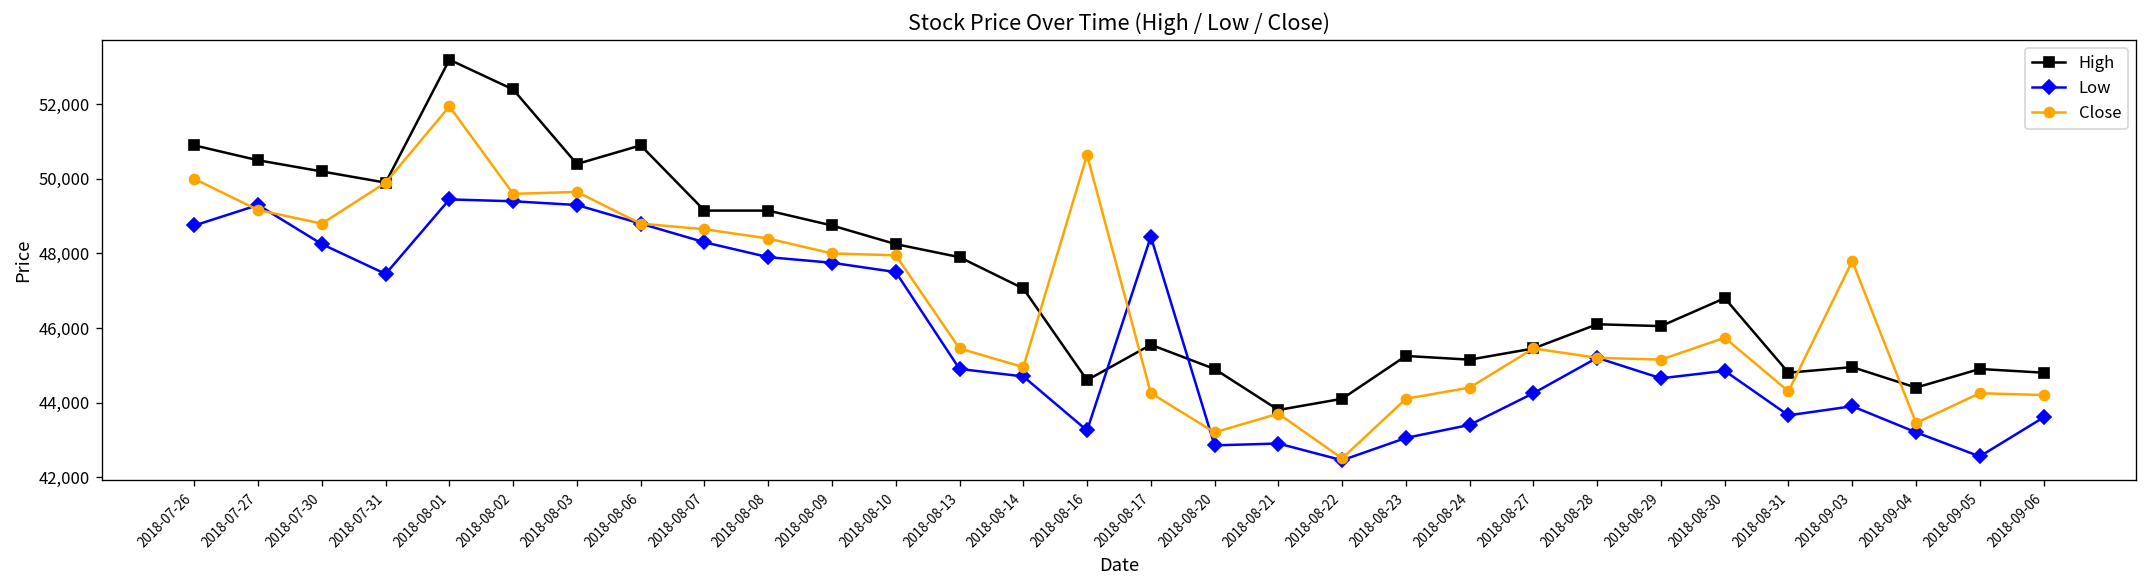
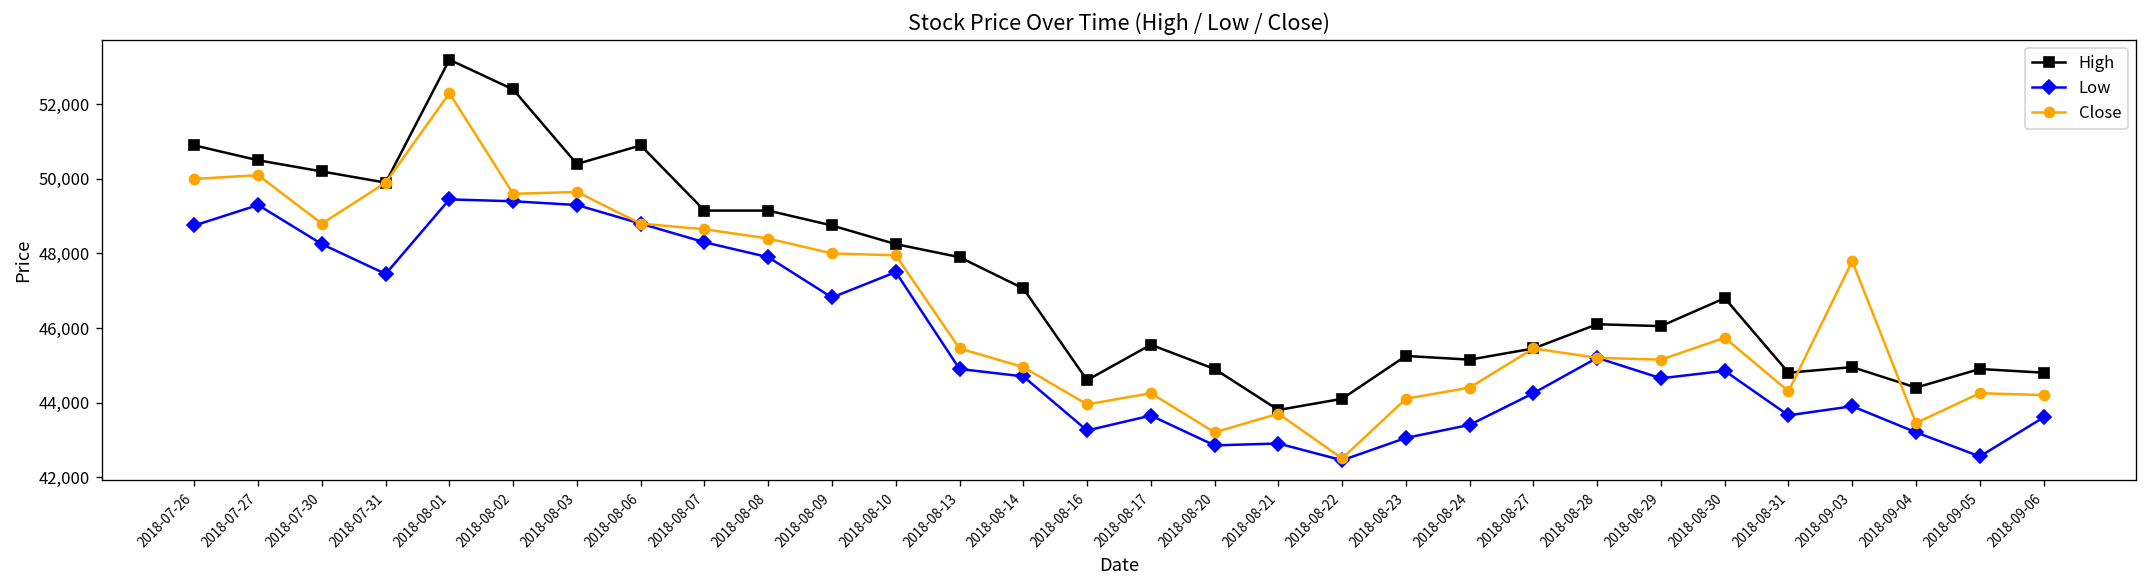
Close, 2018-07-27: 49,200 -> 50,100
Close, 2018-08-01: 51,900 -> 52,300
Low, 2018-08-09: 47,800 -> 46,800
Close, 2018-08-16: 50,600 -> 44,000
Low, 2018-08-17: 48,500 -> 43,700
